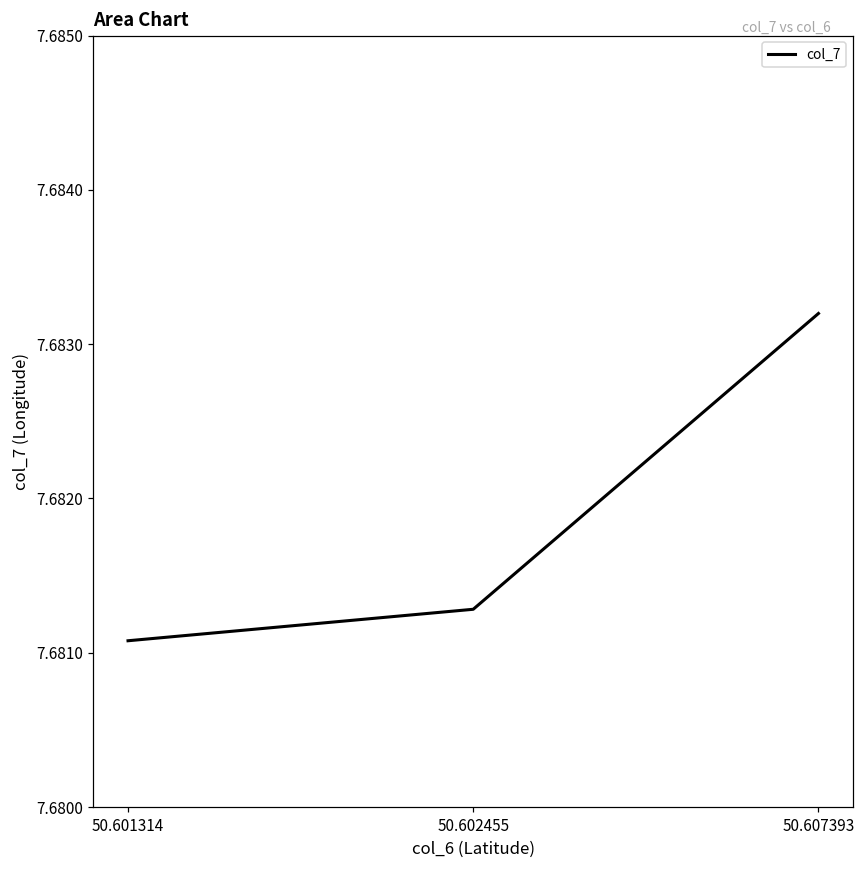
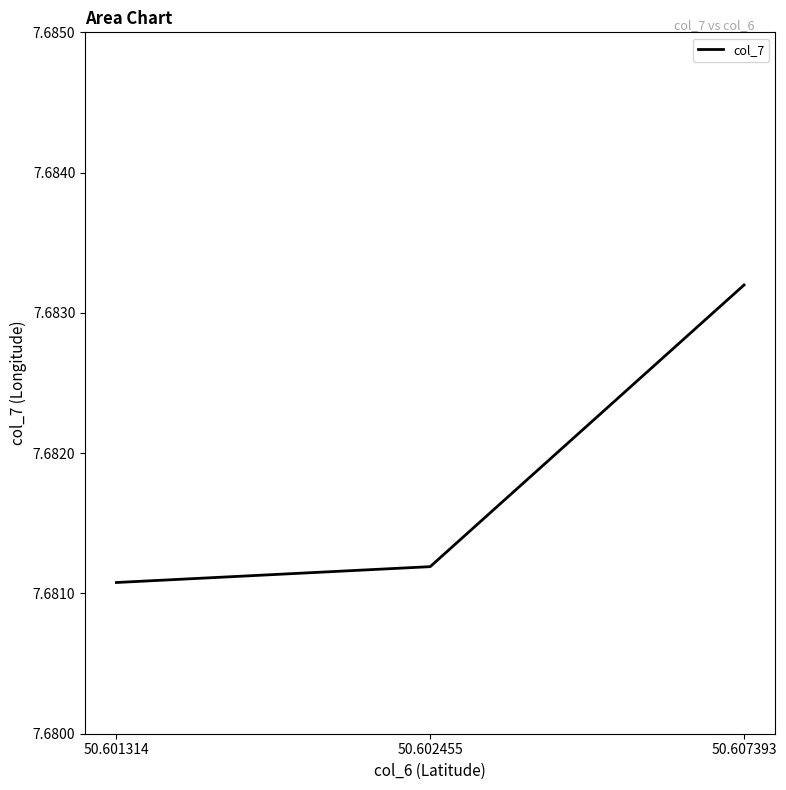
50.602455: 7.68128 -> 7.68119
